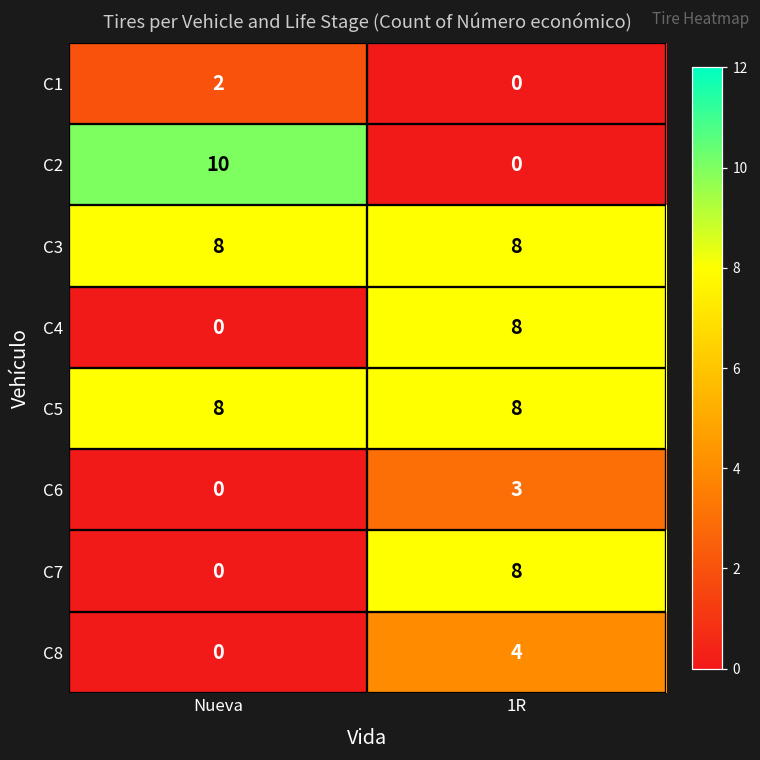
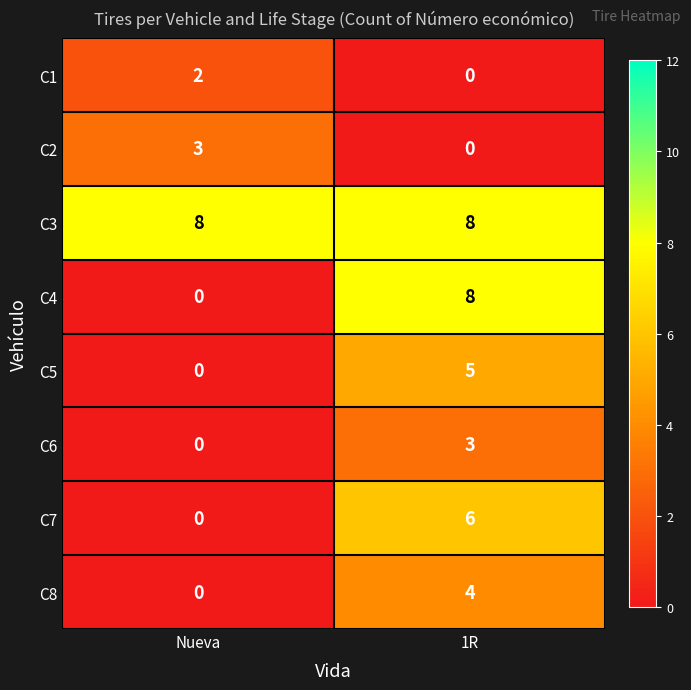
C2, Nueva: 10 -> 3
C5, Nueva: 8 -> 0
C5, 1R: 8 -> 5
C7, 1R: 8 -> 6
